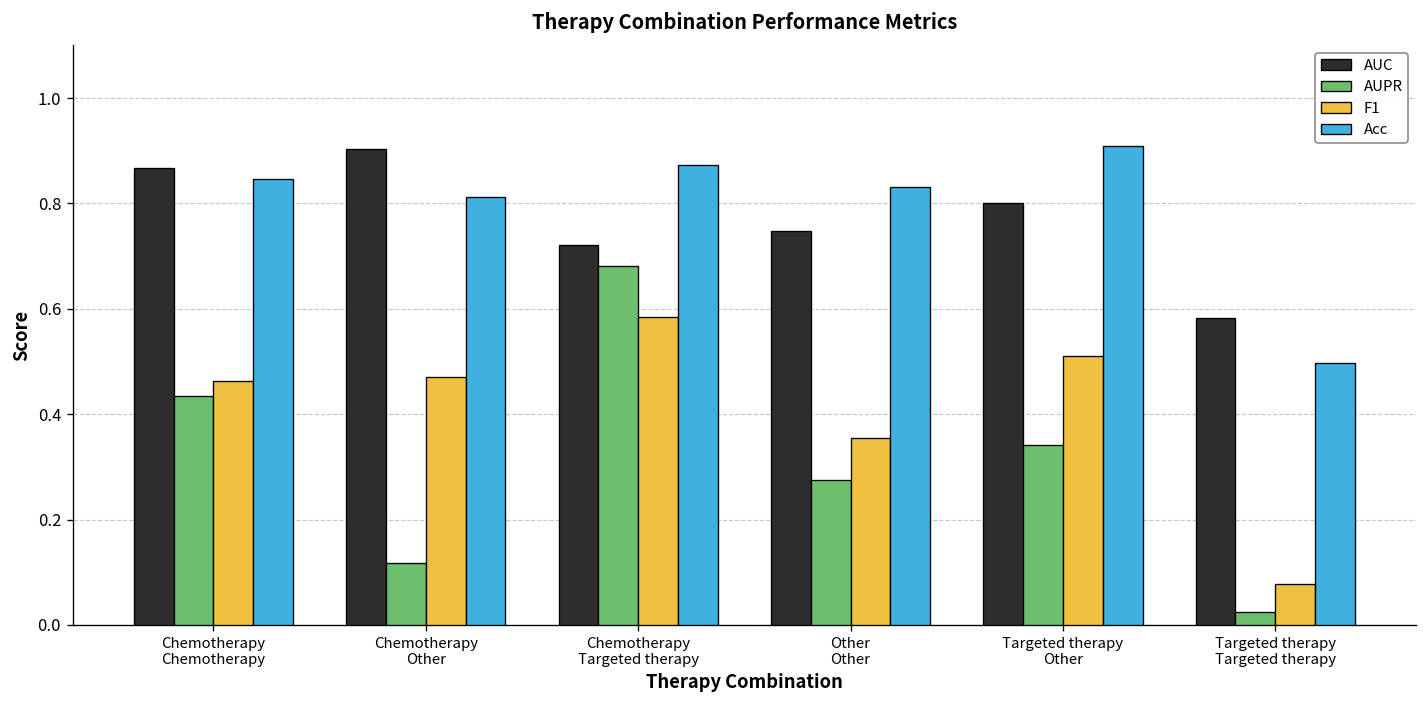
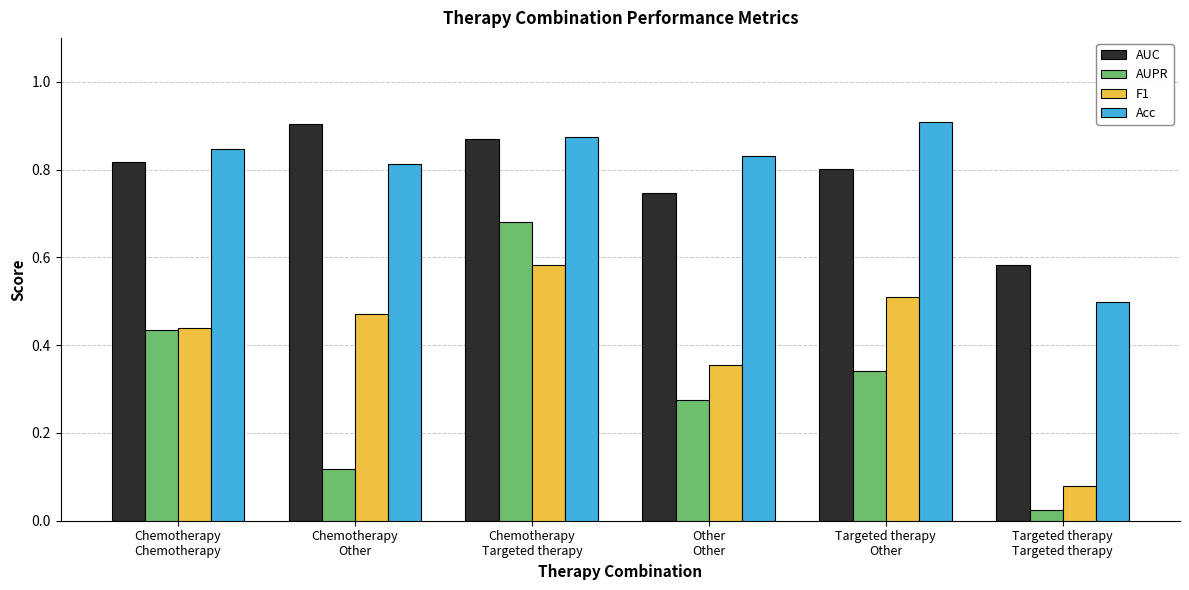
AUC, Chemotherapy Chemotherapy: 0.87 -> 0.82
F1, Chemotherapy Chemotherapy: 0.46 -> 0.44
AUC, Chemotherapy Targeted therapy: 0.72 -> 0.87
